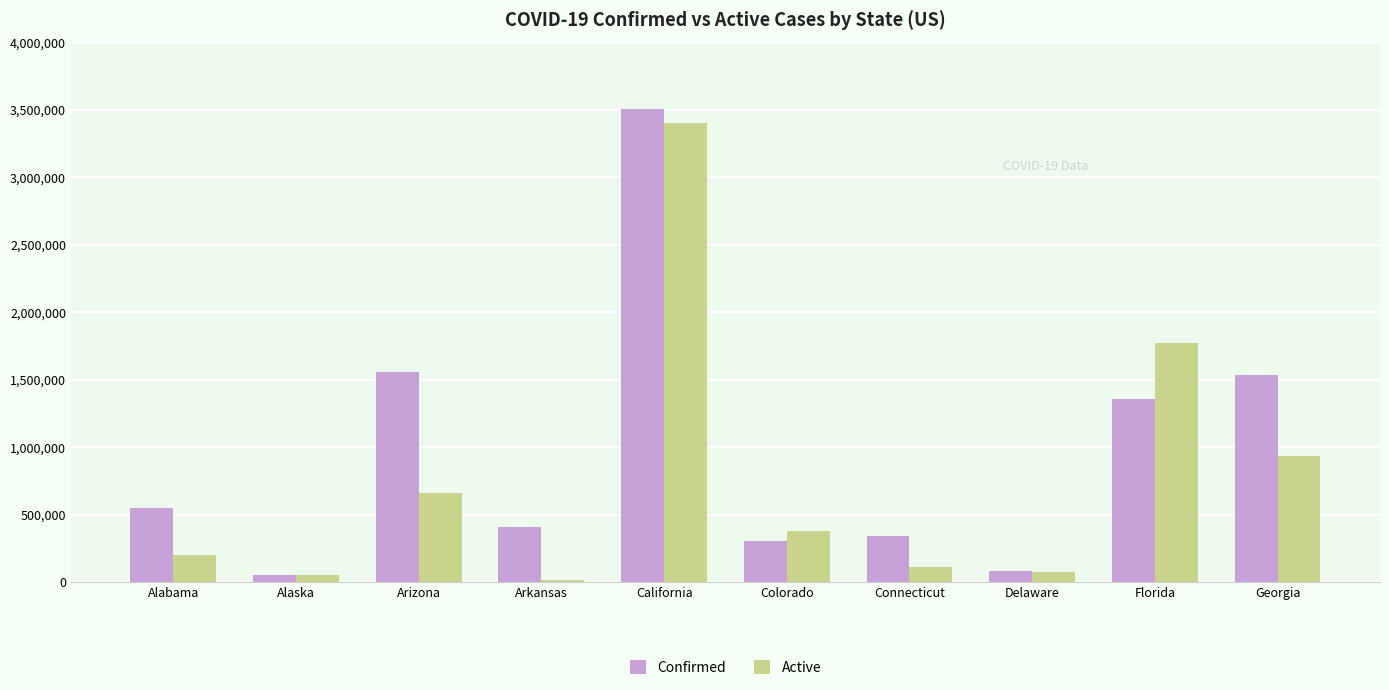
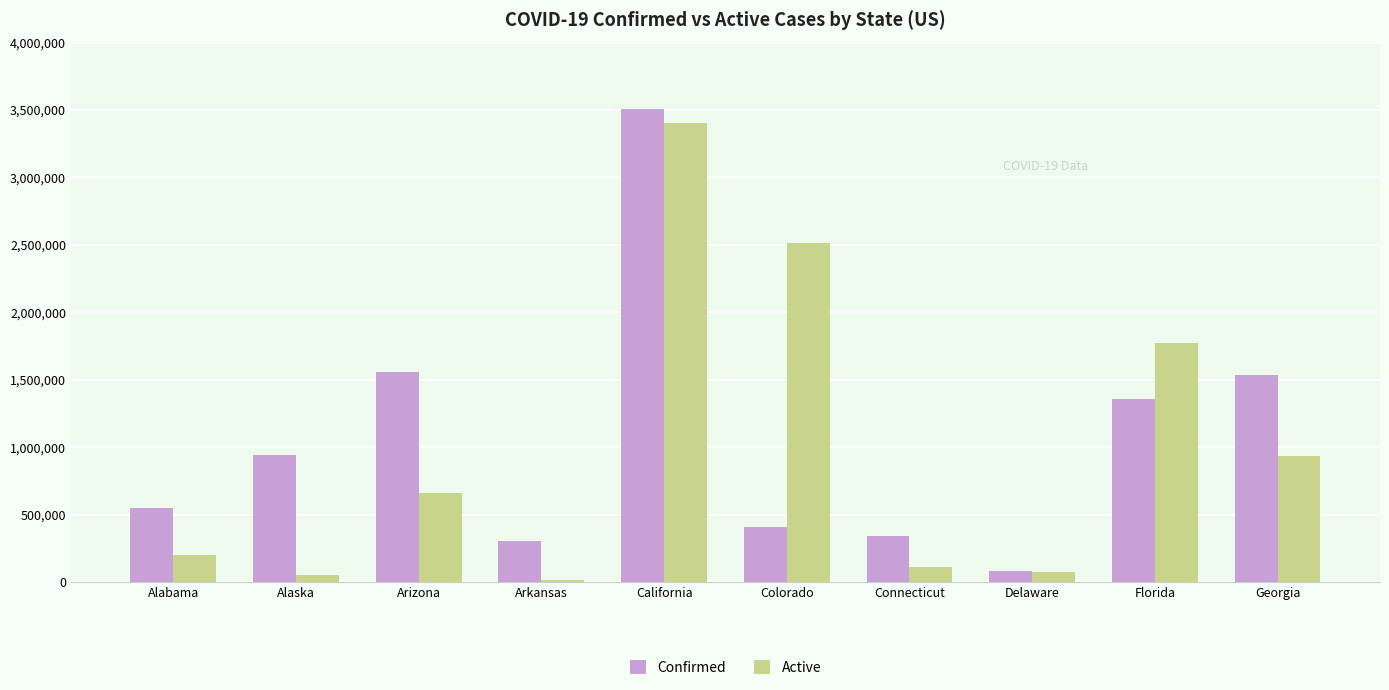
Confirmed, Alaska: 60,000 -> 940,000
Confirmed, Arkansas: 410,000 -> 310,000
Confirmed, Colorado: 300,000 -> 410,000
Active, Colorado: 380,000 -> 2,520,000
